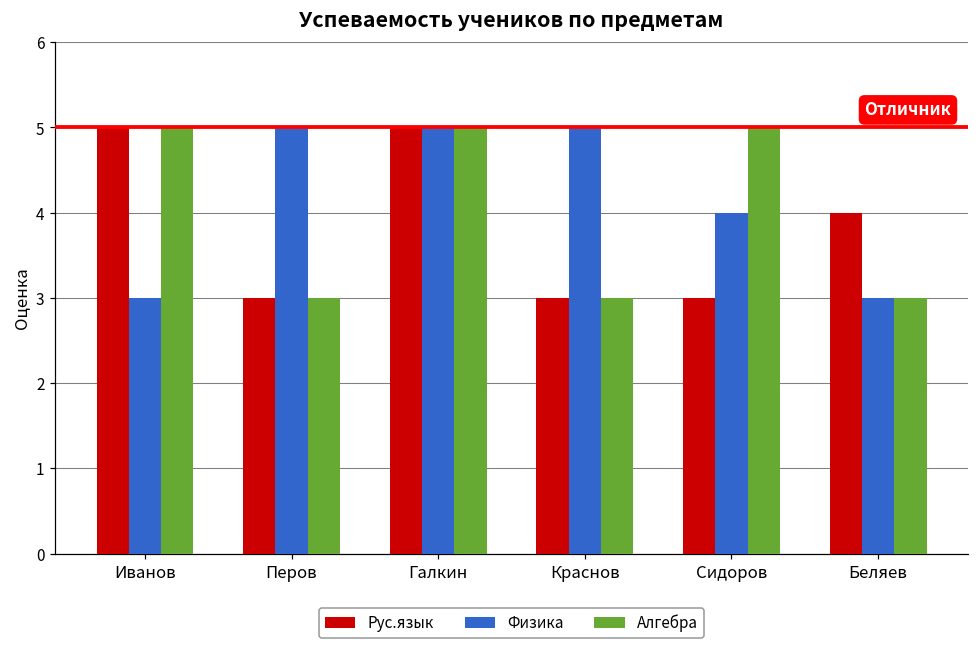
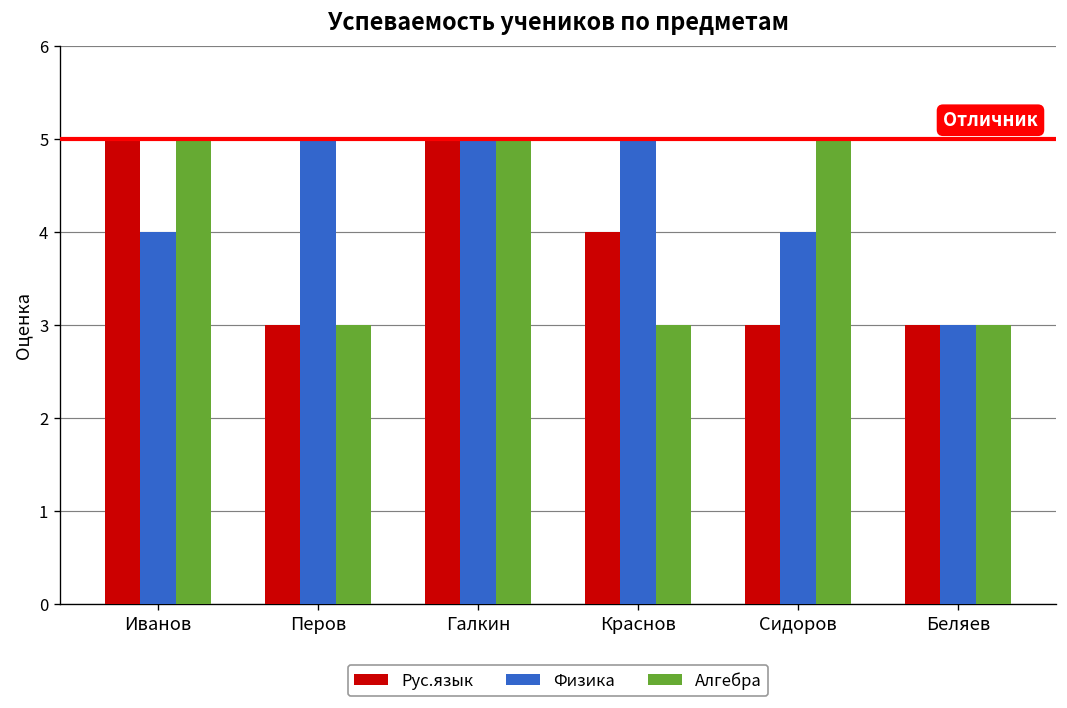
Физика, Иванов: 3 -> 4
Рус.язык, Краснов: 3 -> 4
Рус.язык, Беляев: 4 -> 3
